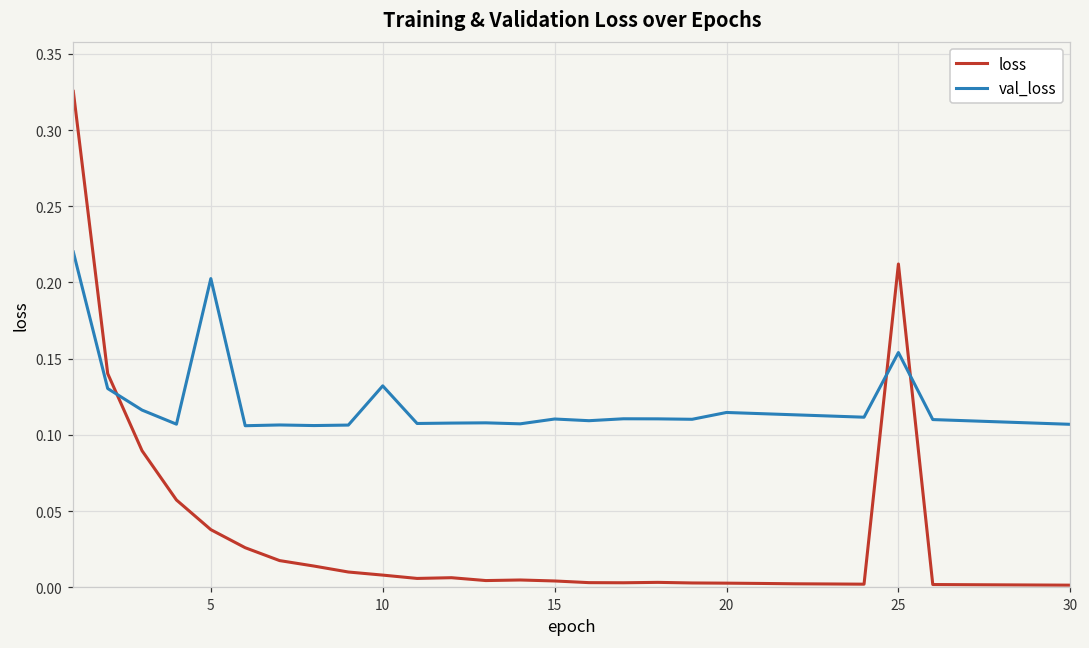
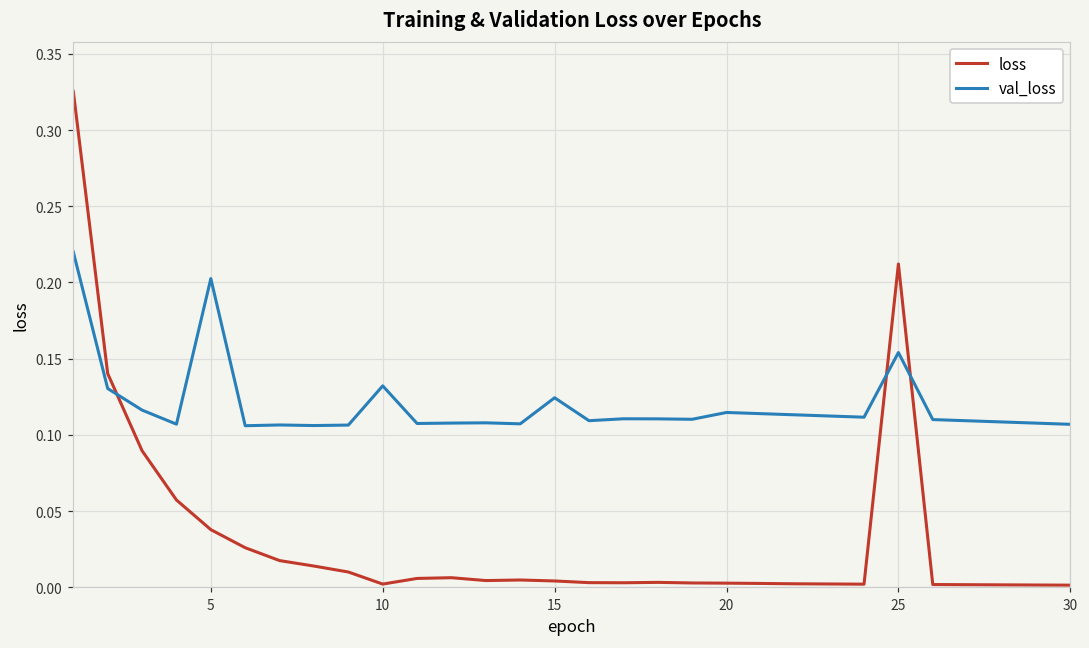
loss, 10: 0.008 -> 0.002
val_loss, 15: 0.110 -> 0.124
